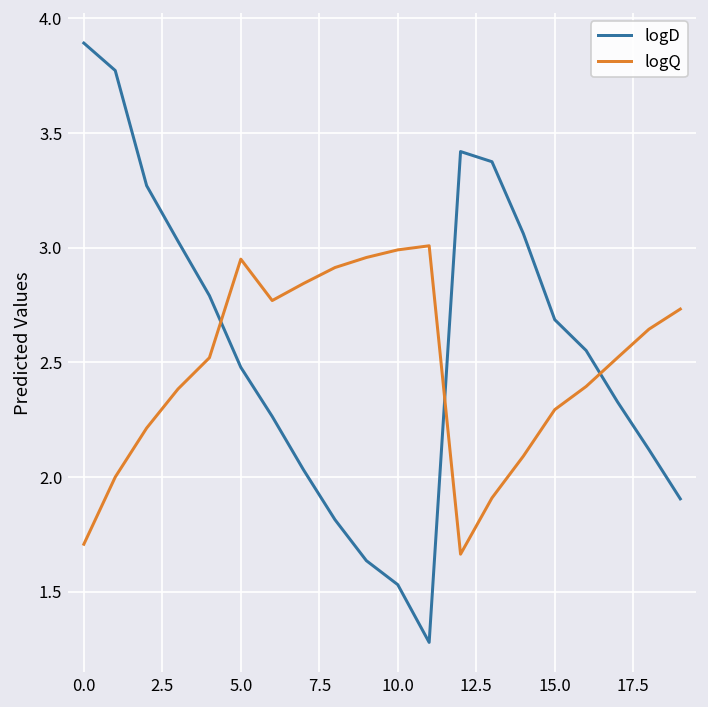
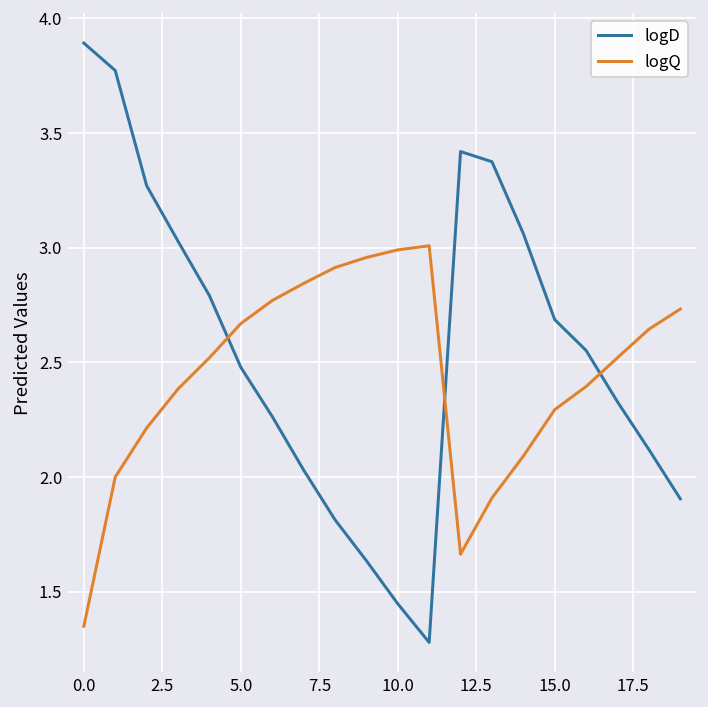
logQ, 0.0: 1.71 -> 1.35
logQ, 5.0: 2.95 -> 2.67
logD, 10.0: 1.53 -> 1.45
